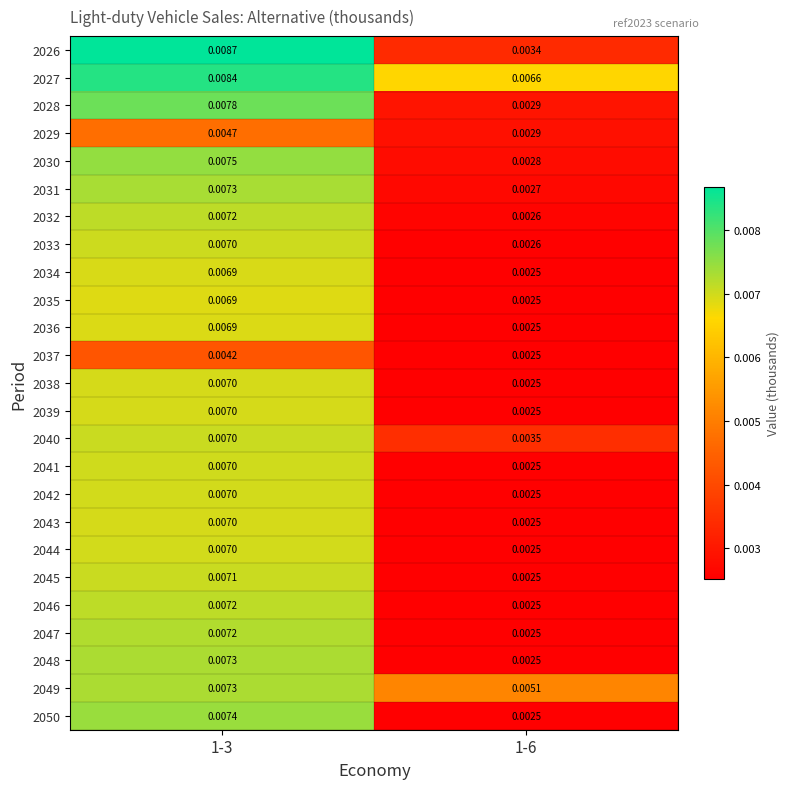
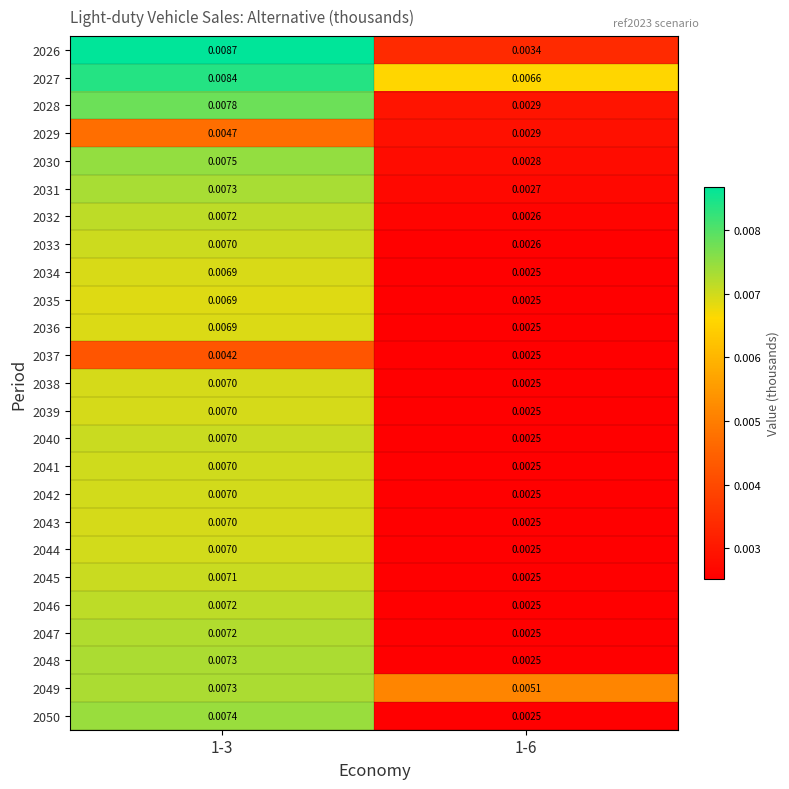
2040, 1-6: 0.0035 -> 0.0025
